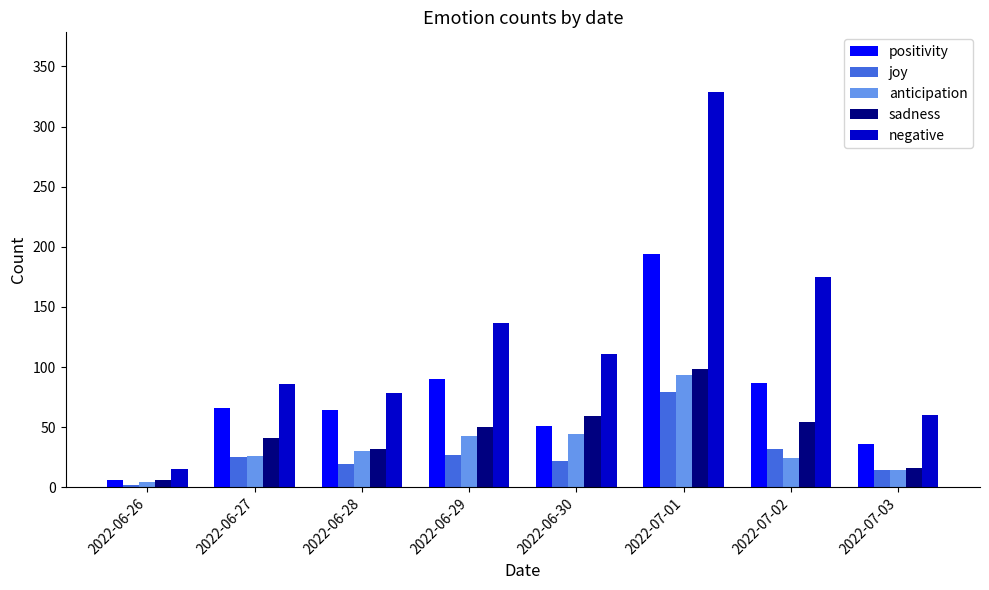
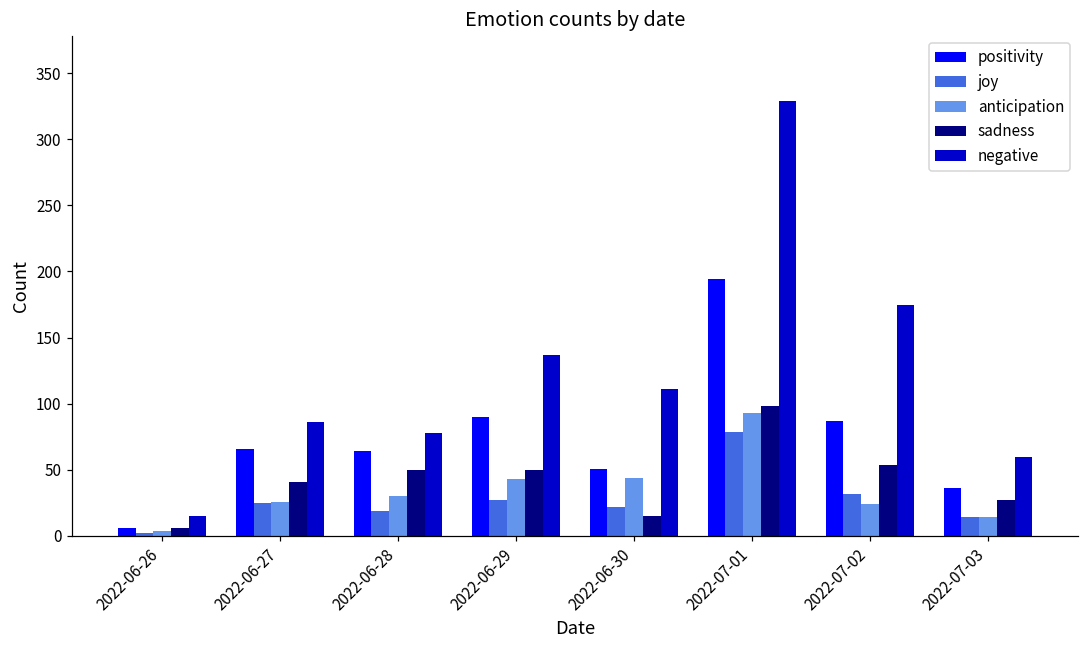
sadness, 2022-06-28: 32 -> 50
sadness, 2022-06-30: 59 -> 15
sadness, 2022-07-03: 16 -> 27
